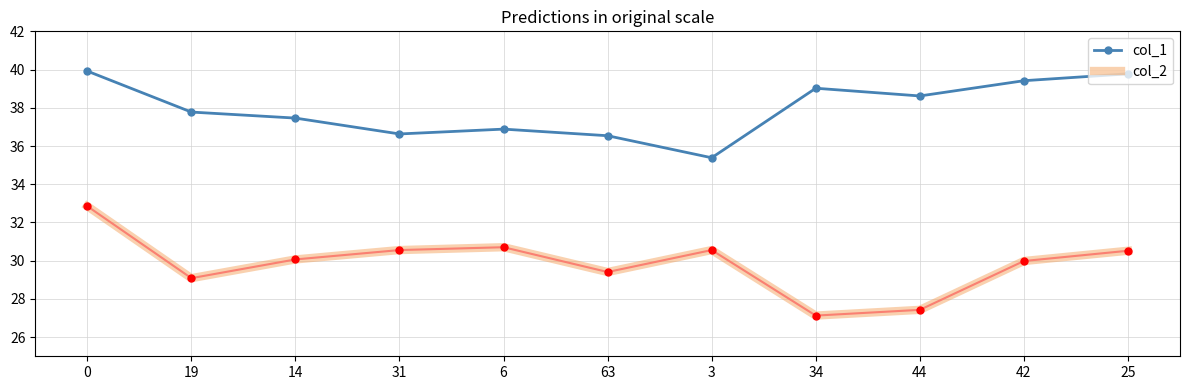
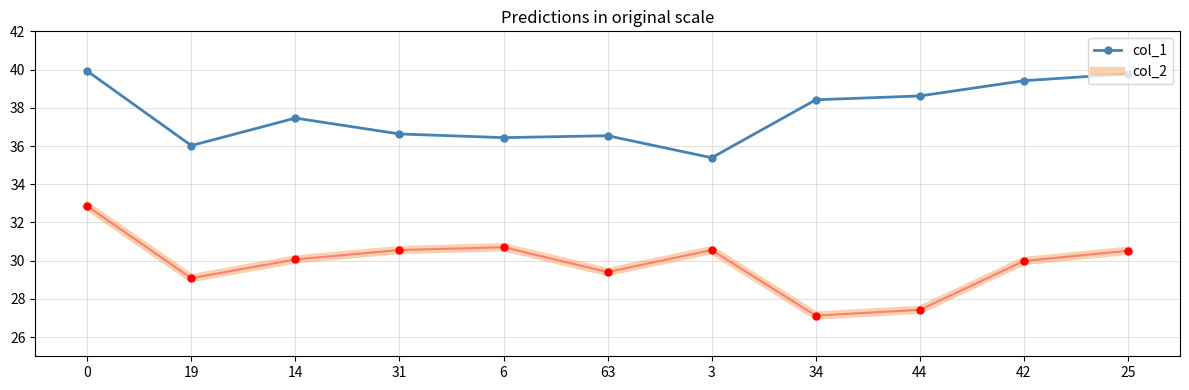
col_1, 19: 37.8 -> 36.0
col_1, 6: 36.9 -> 36.4
col_1, 34: 39.0 -> 38.4
